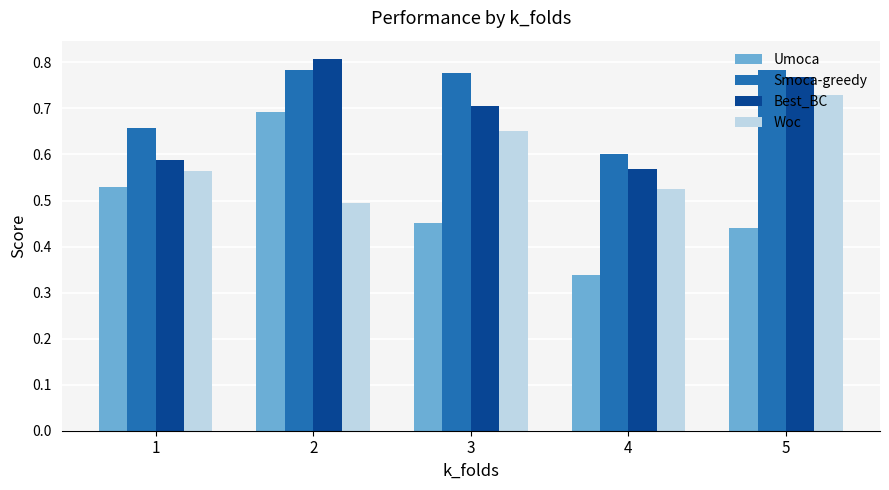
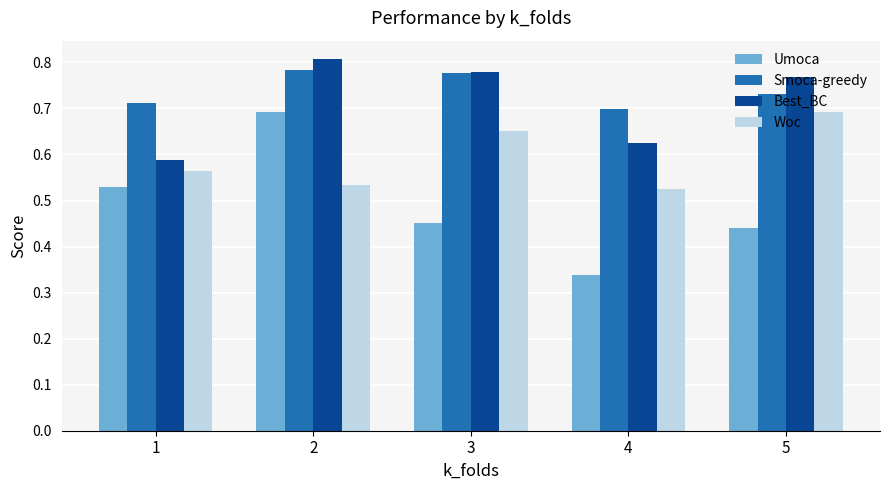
Smoca-greedy, 1: 0.66 -> 0.71
Woc, 2: 0.50 -> 0.53
Best_BC, 3: 0.71 -> 0.78
Smoca-greedy, 4: 0.60 -> 0.70
Best_BC, 4: 0.57 -> 0.62
Smoca-greedy, 5: 0.78 -> 0.73
Woc, 5: 0.73 -> 0.69
